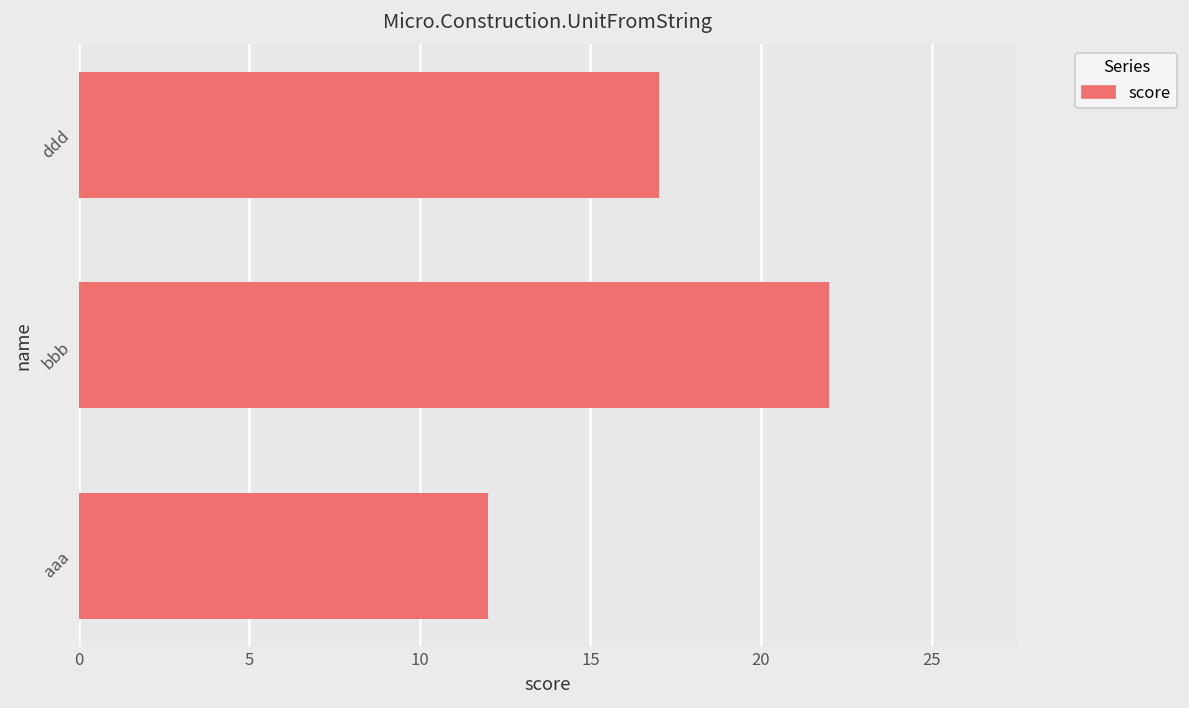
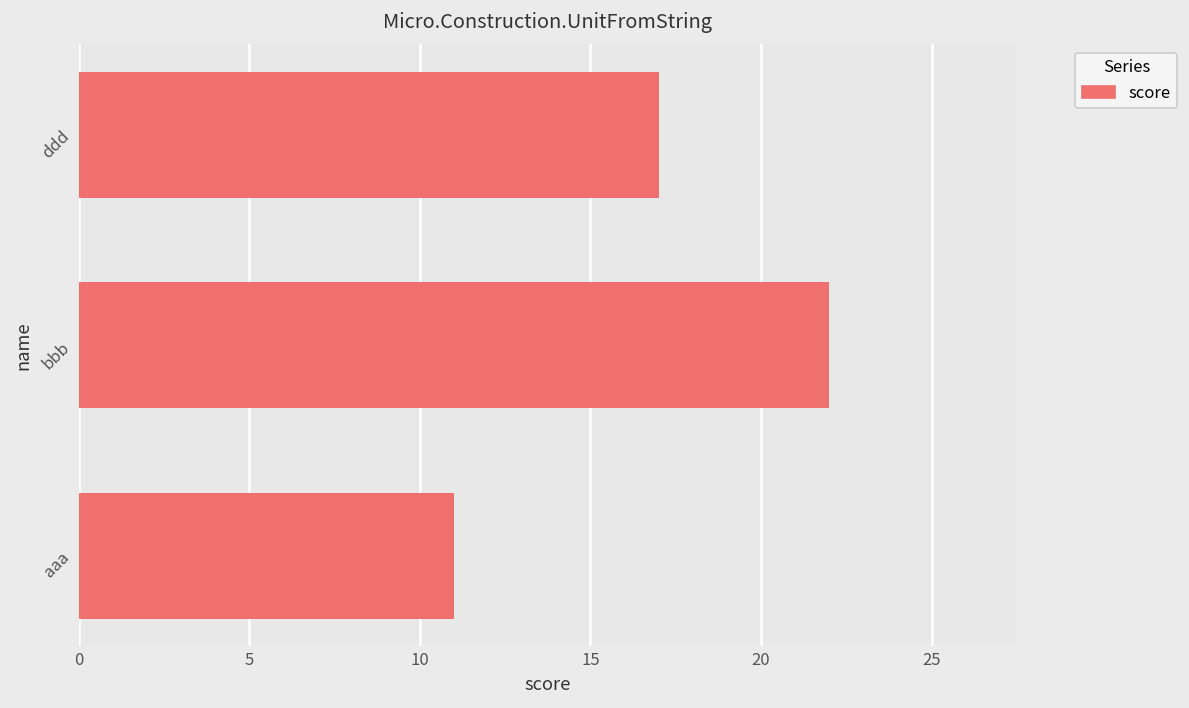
aaa: 12 -> 11
